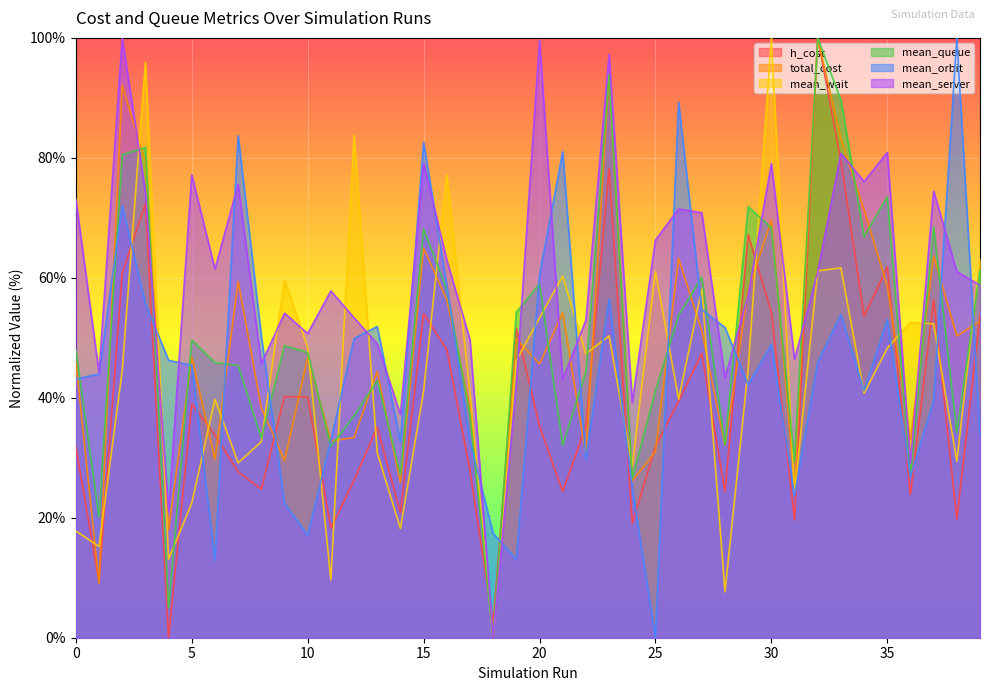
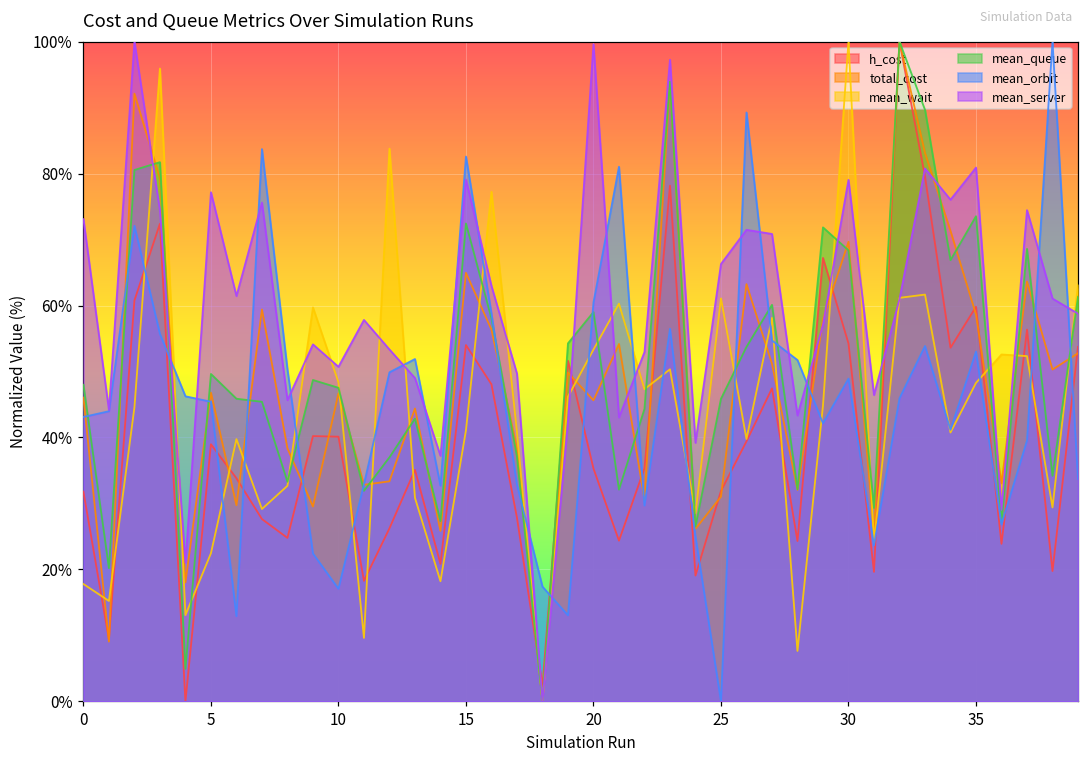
mean_queue, 15: 68% -> 72%
mean_queue, 25: 41% -> 46%
h_cost, 35: 62% -> 60%
